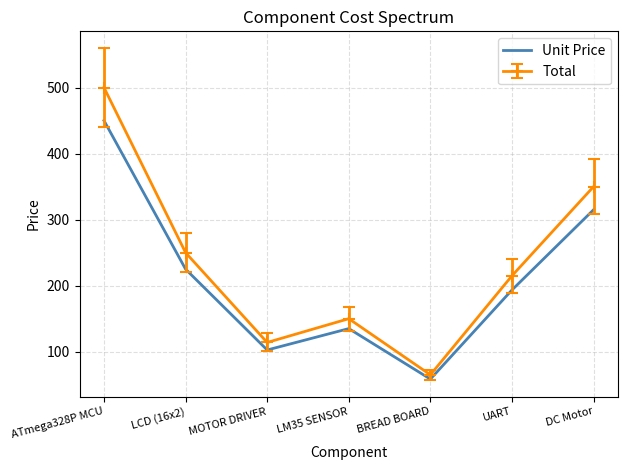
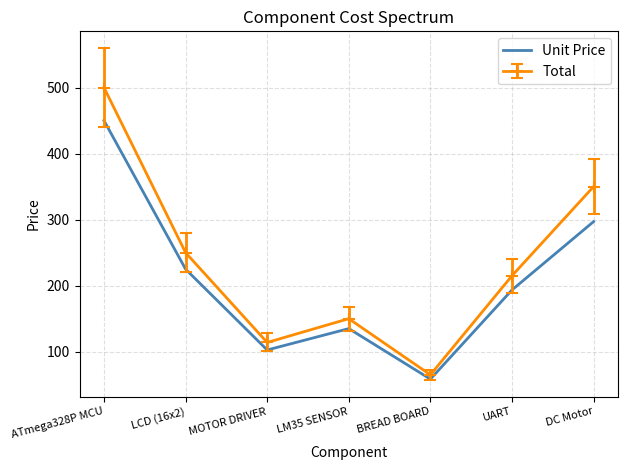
Unit Price, DC Motor: 320 -> 300
